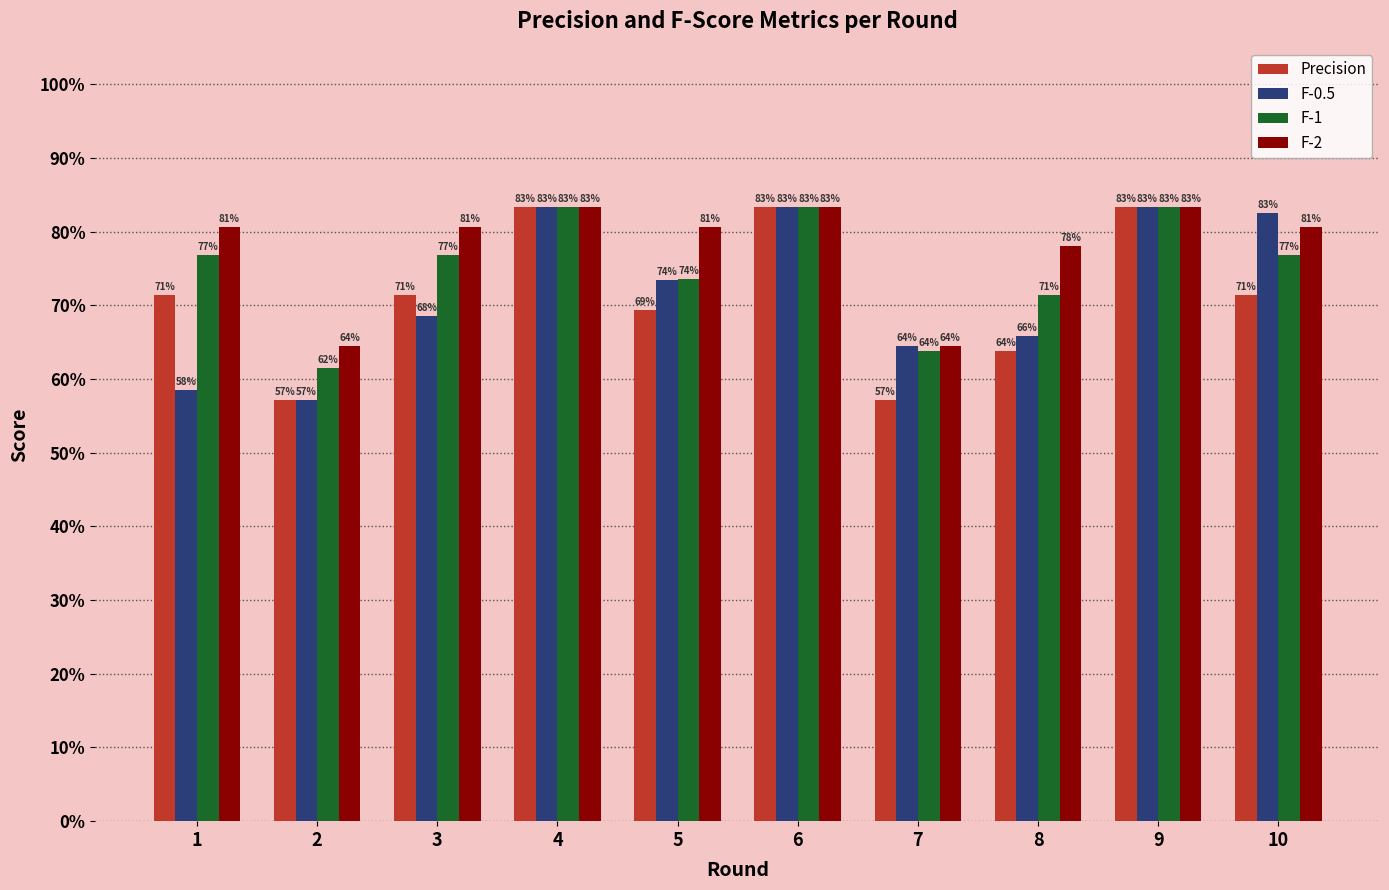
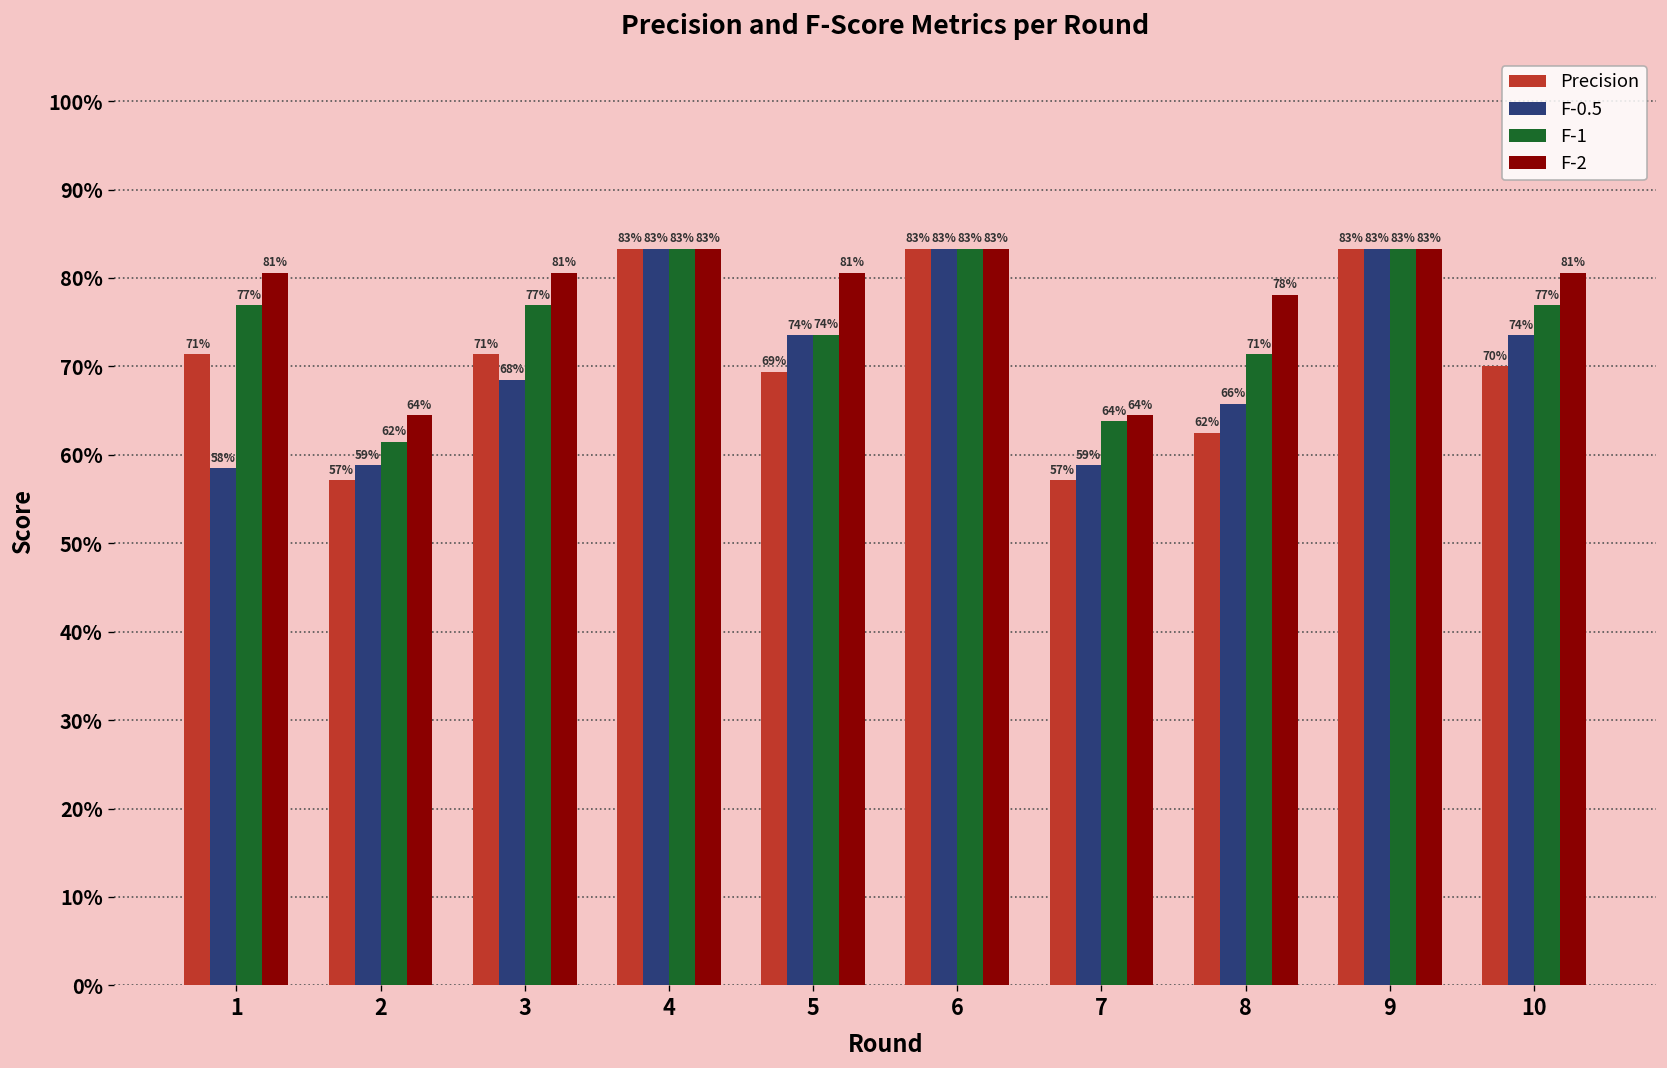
F-0.5, 2: 57% -> 59%
F-0.5, 7: 64% -> 59%
Precision, 8: 64% -> 62%
Precision, 10: 71% -> 70%
F-0.5, 10: 83% -> 74%
